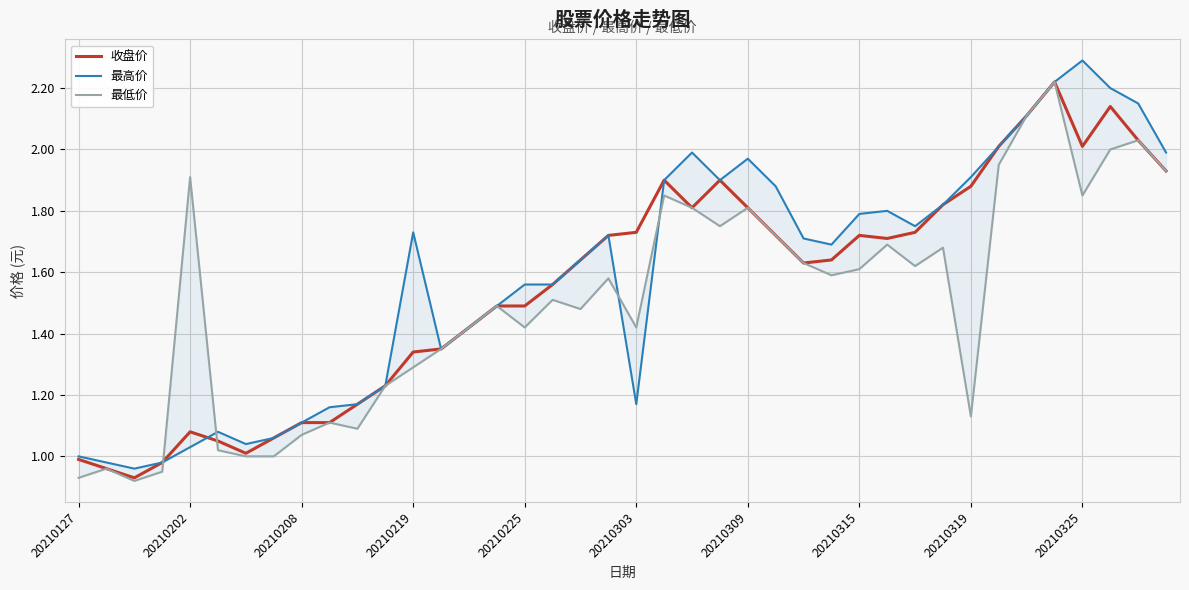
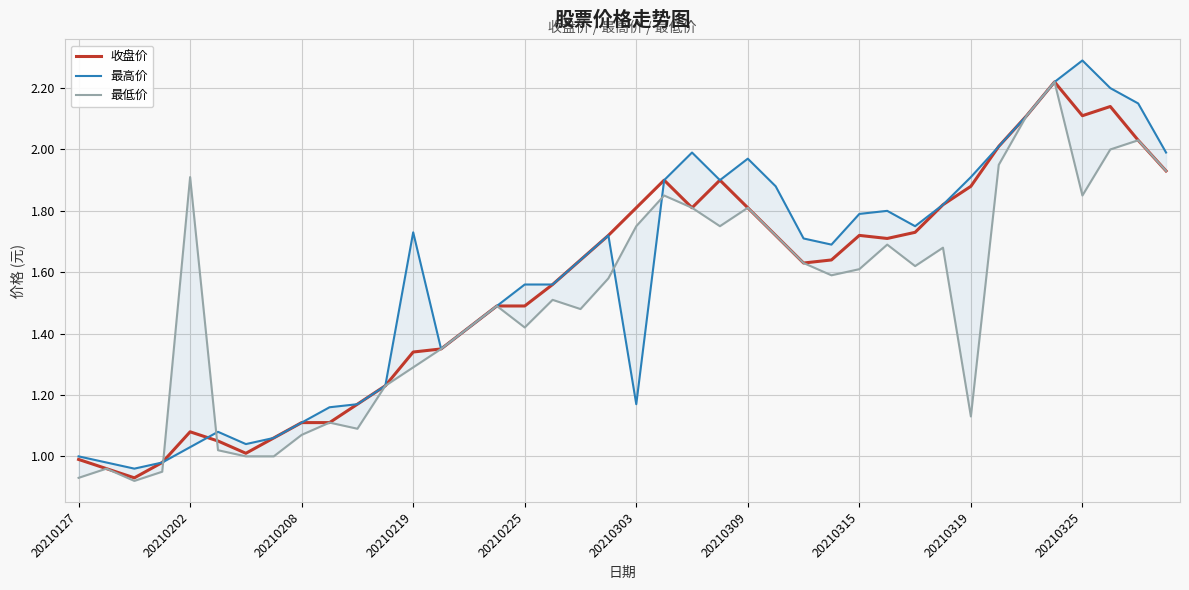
收盘价, 20210303: 1.73 -> 1.81
最低价, 20210303: 1.42 -> 1.75
收盘价, 20210325: 2.01 -> 2.11
